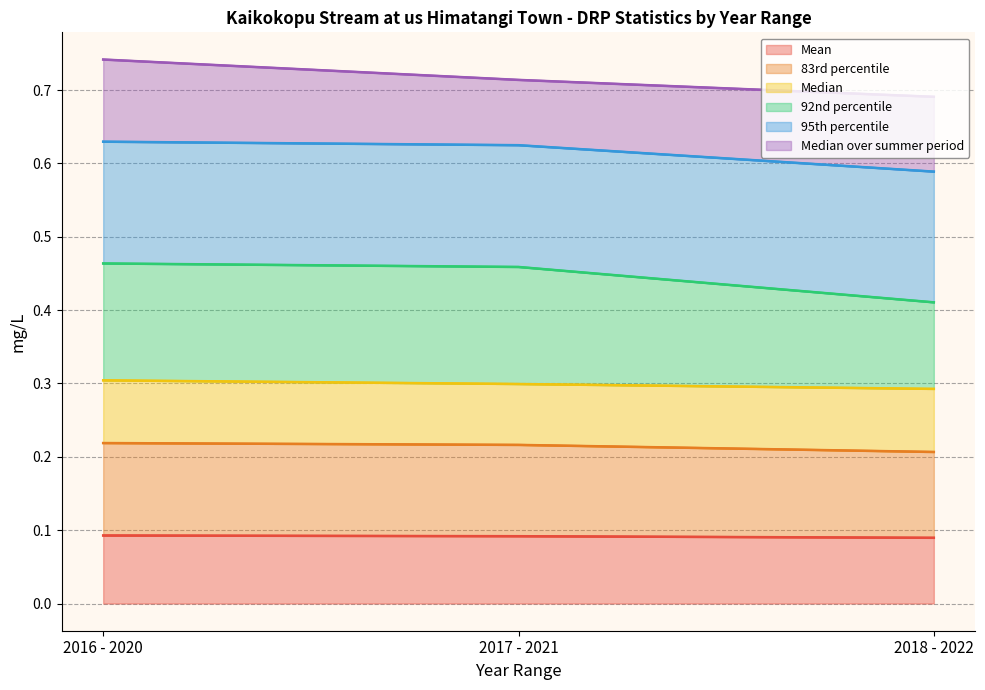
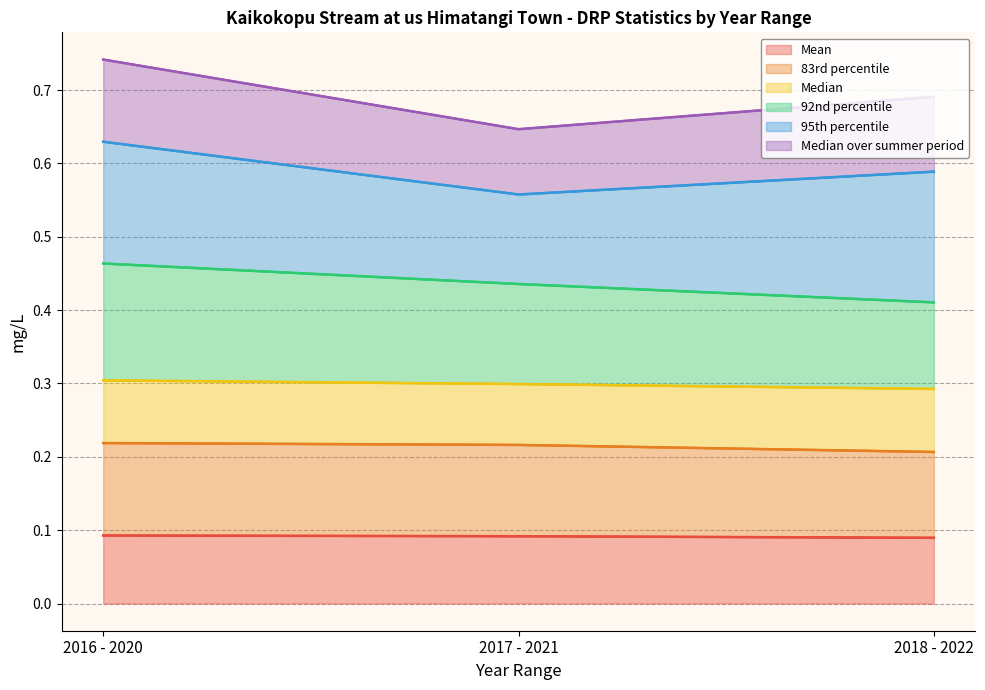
92nd percentile, 2017 - 2021: 0.16 -> 0.14
95th percentile, 2017 - 2021: 0.17 -> 0.12
